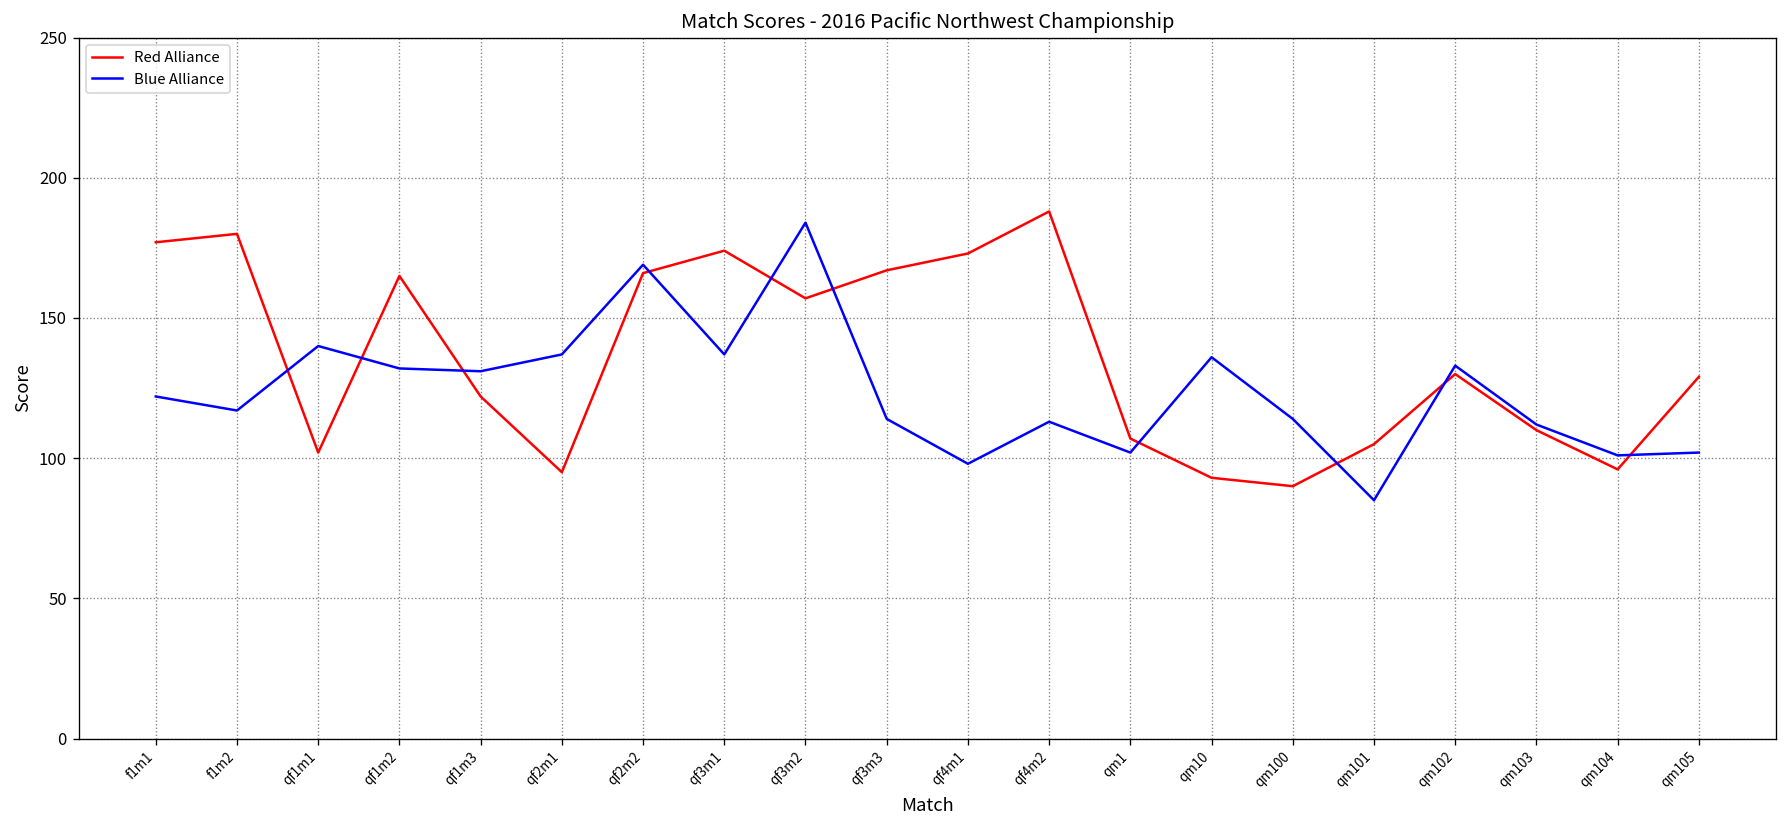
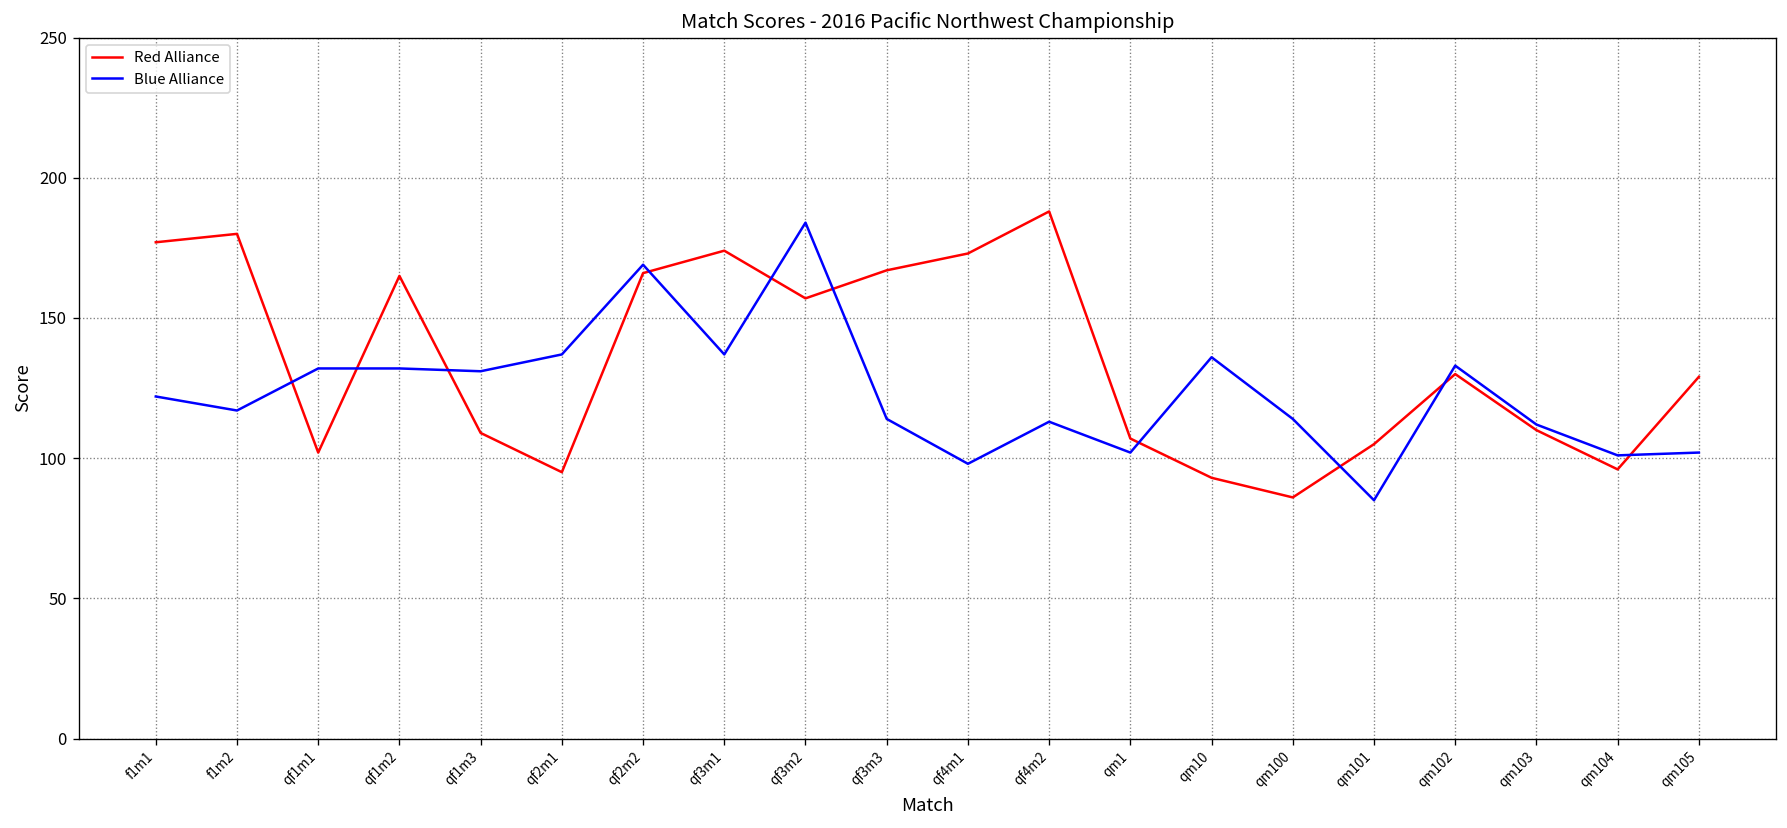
Blue Alliance, qf1m1: 140 -> 132
Red Alliance, qf1m3: 122 -> 109
Red Alliance, qm100: 90 -> 86
